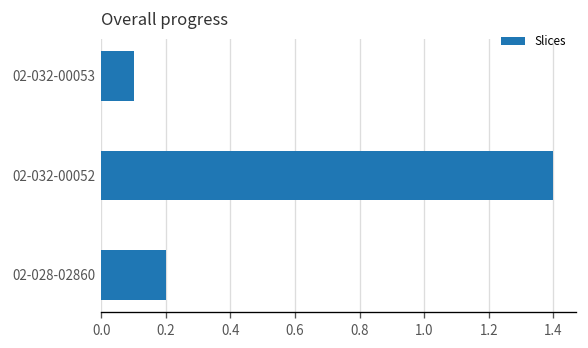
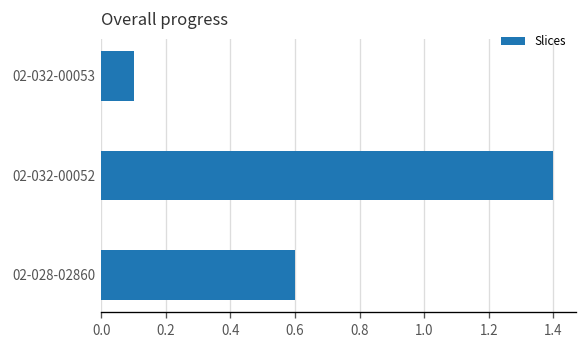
02-028-02860: 0.2 -> 0.6
